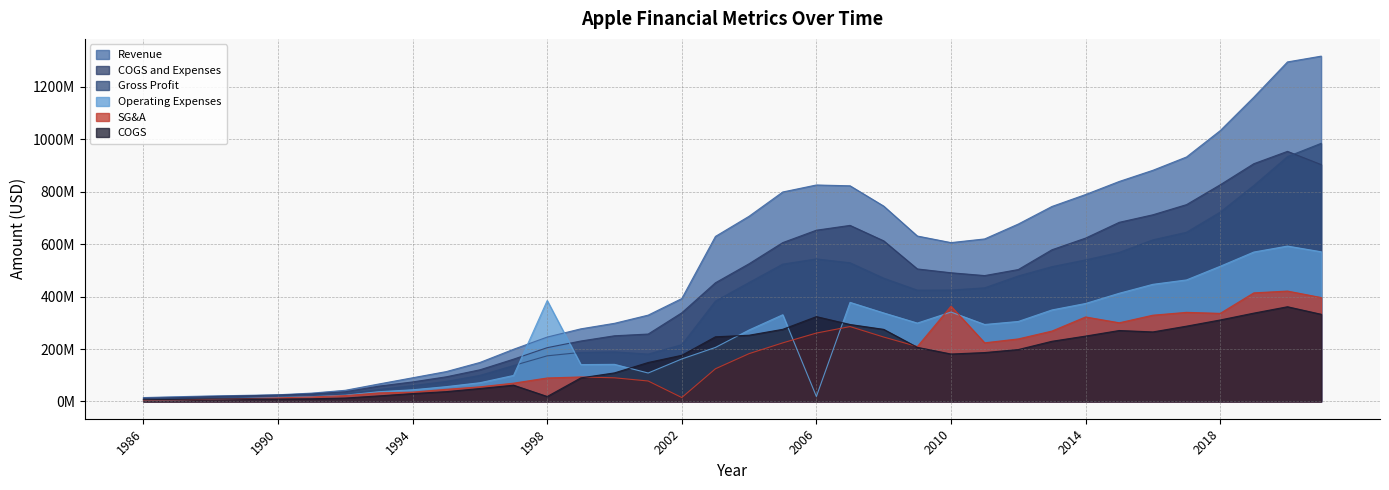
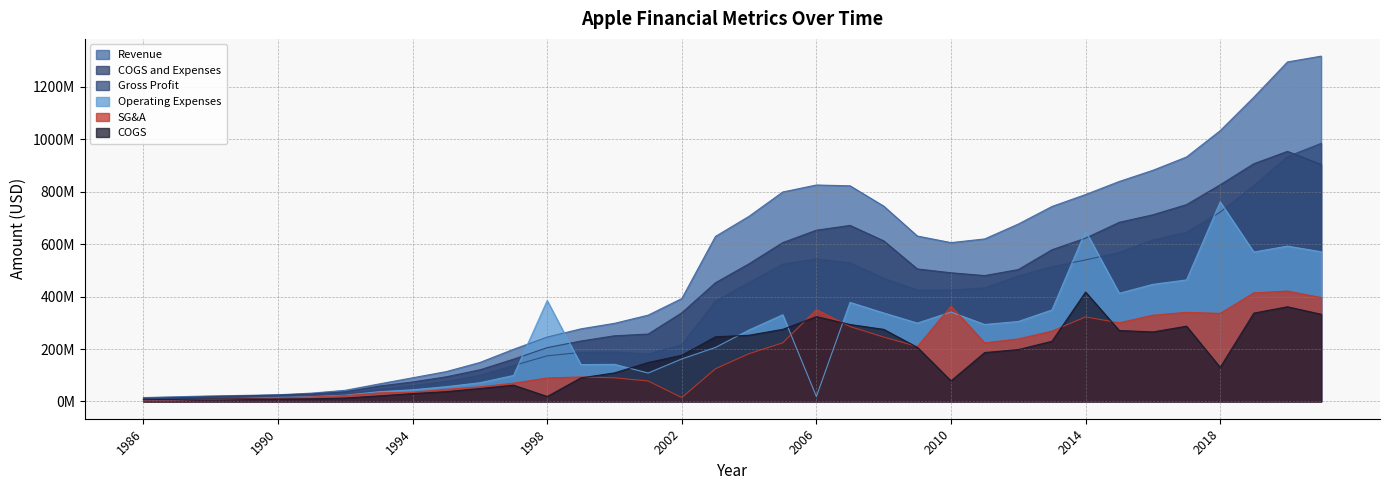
SG&A, 2006: 260000000 -> 350000000
COGS, 2010: 180000000 -> 80000000
Operating Expenses, 2014: 370000000 -> 650000000
COGS, 2014: 250000000 -> 420000000
Operating Expenses, 2018: 520000000 -> 760000000
COGS, 2018: 310000000 -> 130000000
